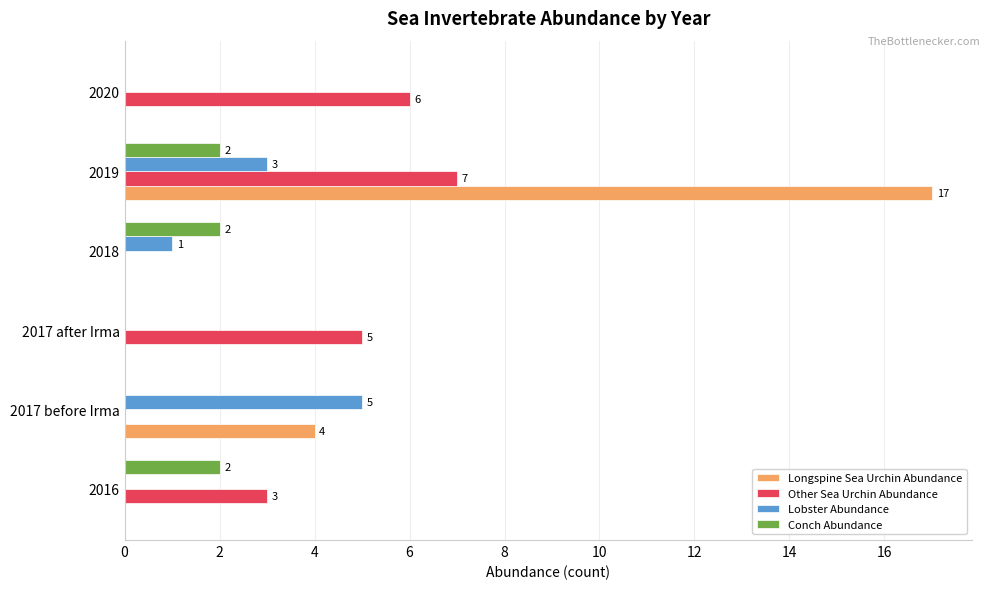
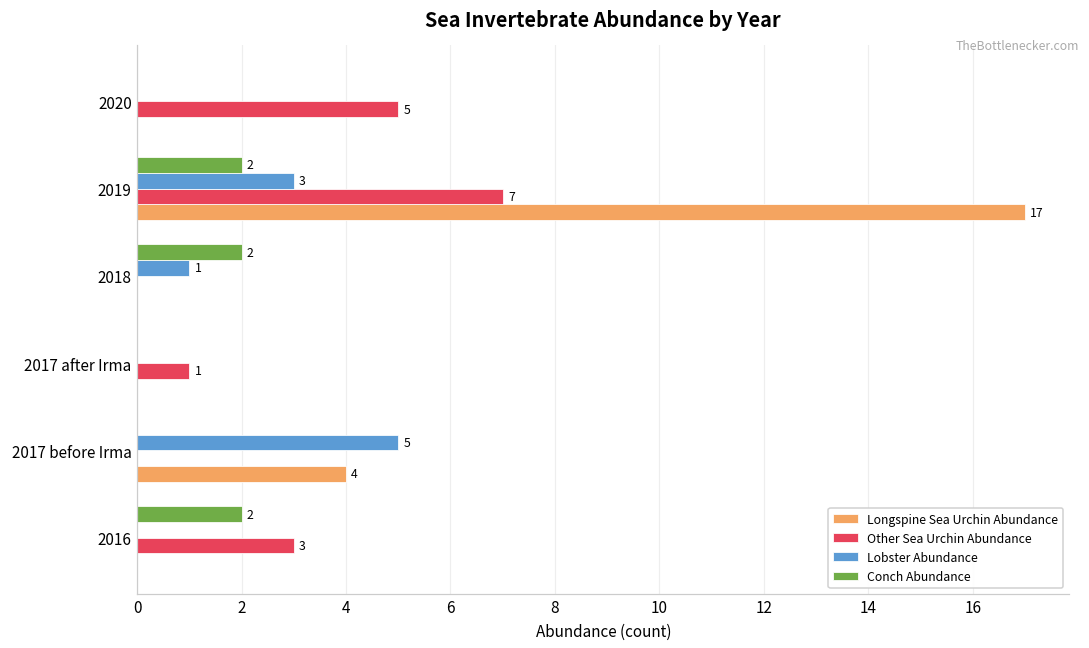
Other Sea Urchin Abundance, 2020: 6 -> 5
Other Sea Urchin Abundance, 2017 after Irma: 5 -> 1
